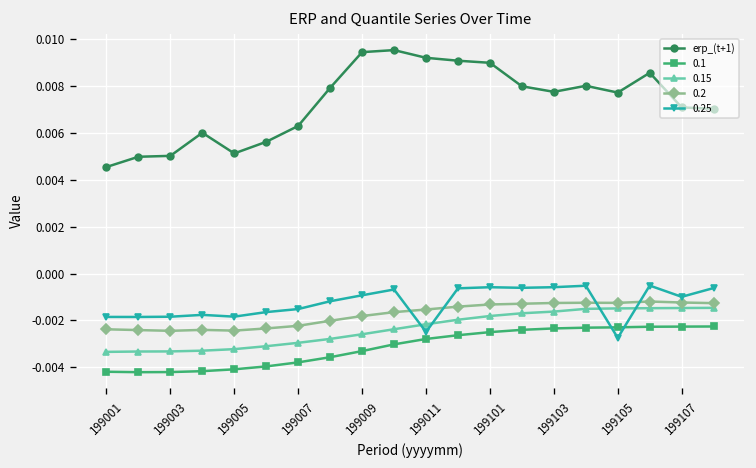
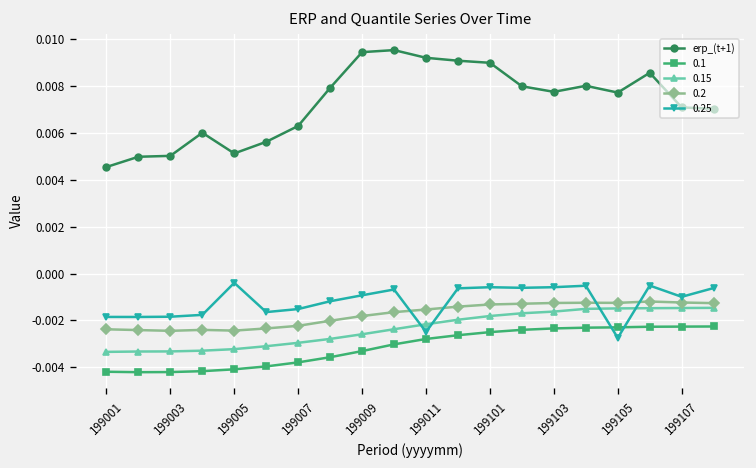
0.25, 199005: -0.0018 -> -0.0004
